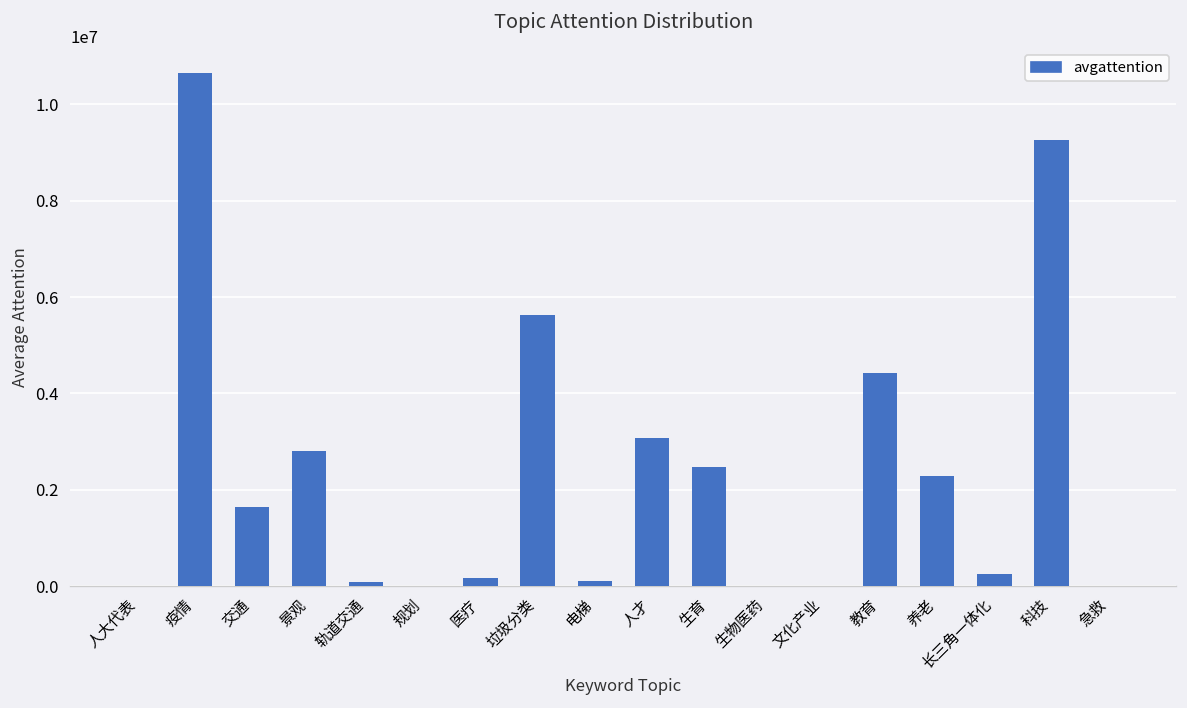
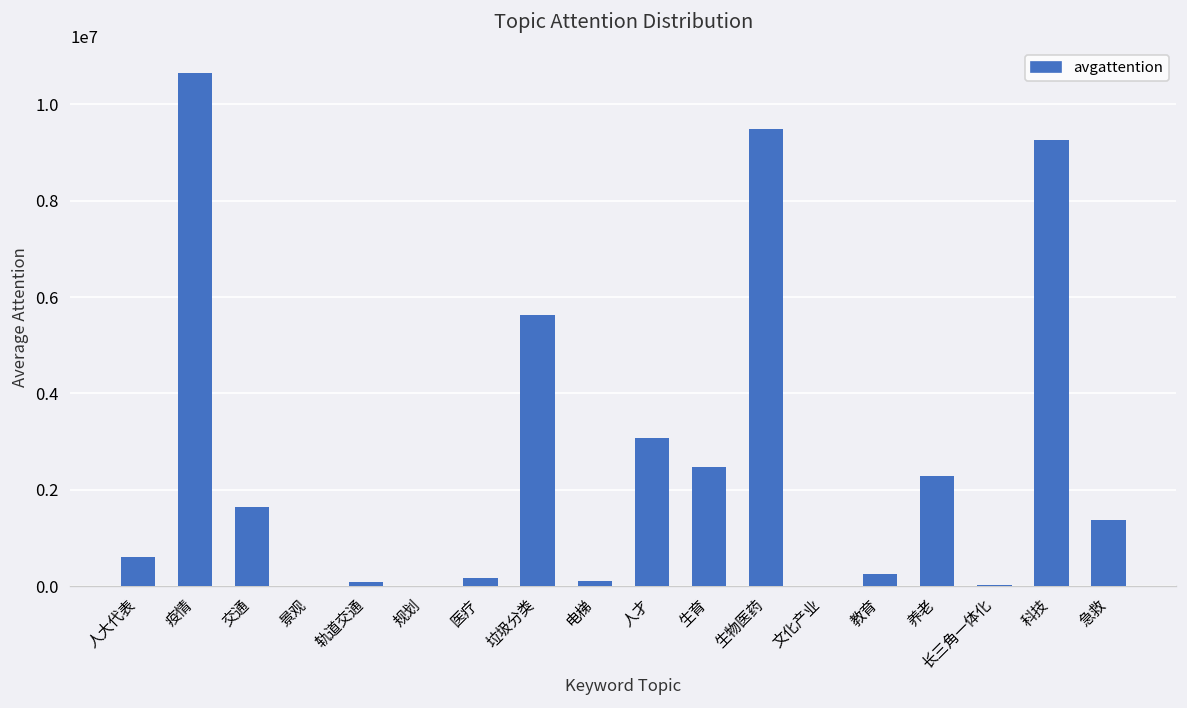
人大代表: 0 -> 600000
景观: 2800000 -> 0
生物医药: 0 -> 9500000
教育: 4400000 -> 200000
长三角一体化: 300000 -> 0
急救: 0 -> 1400000
